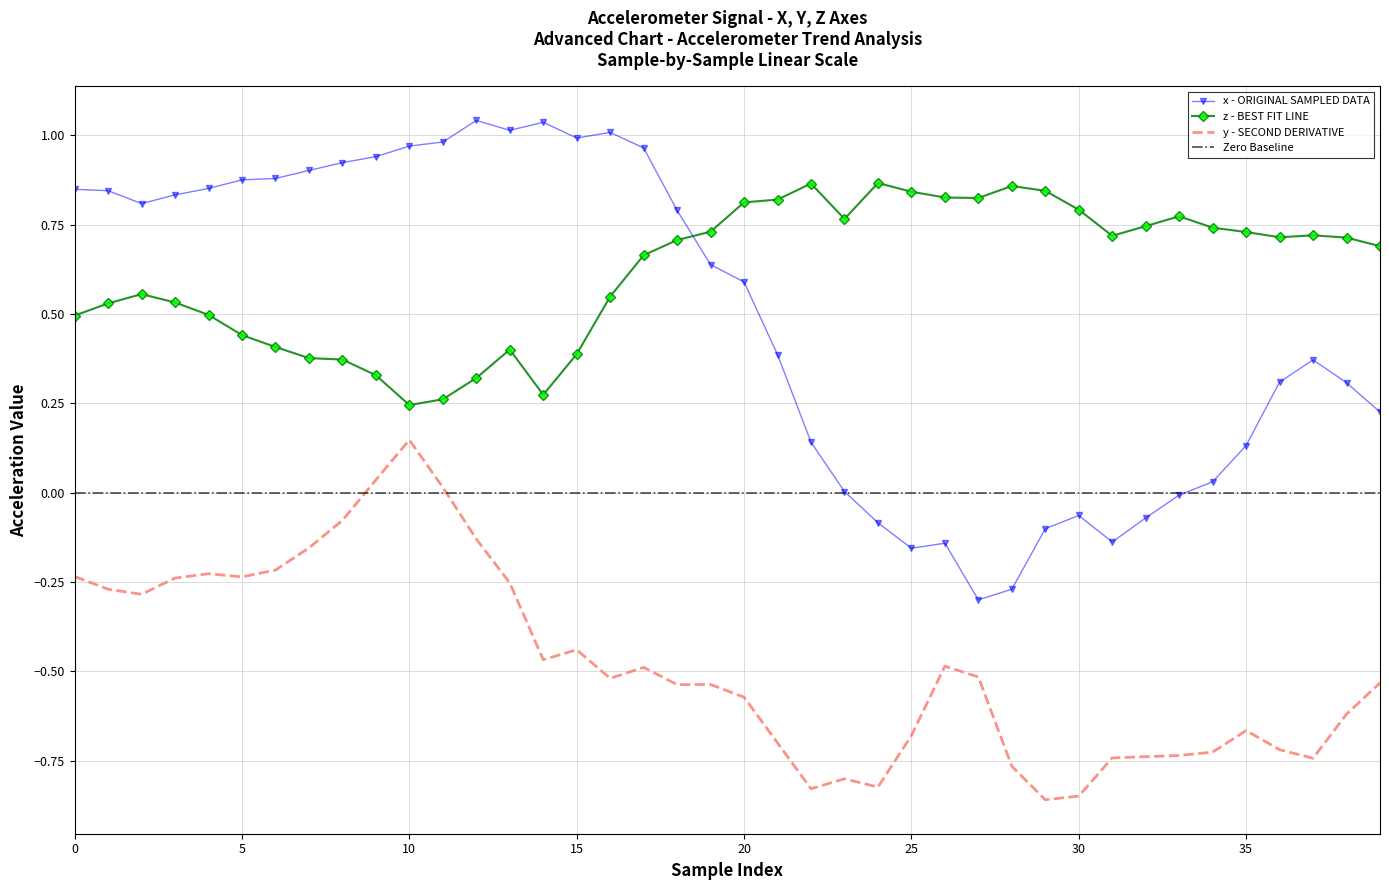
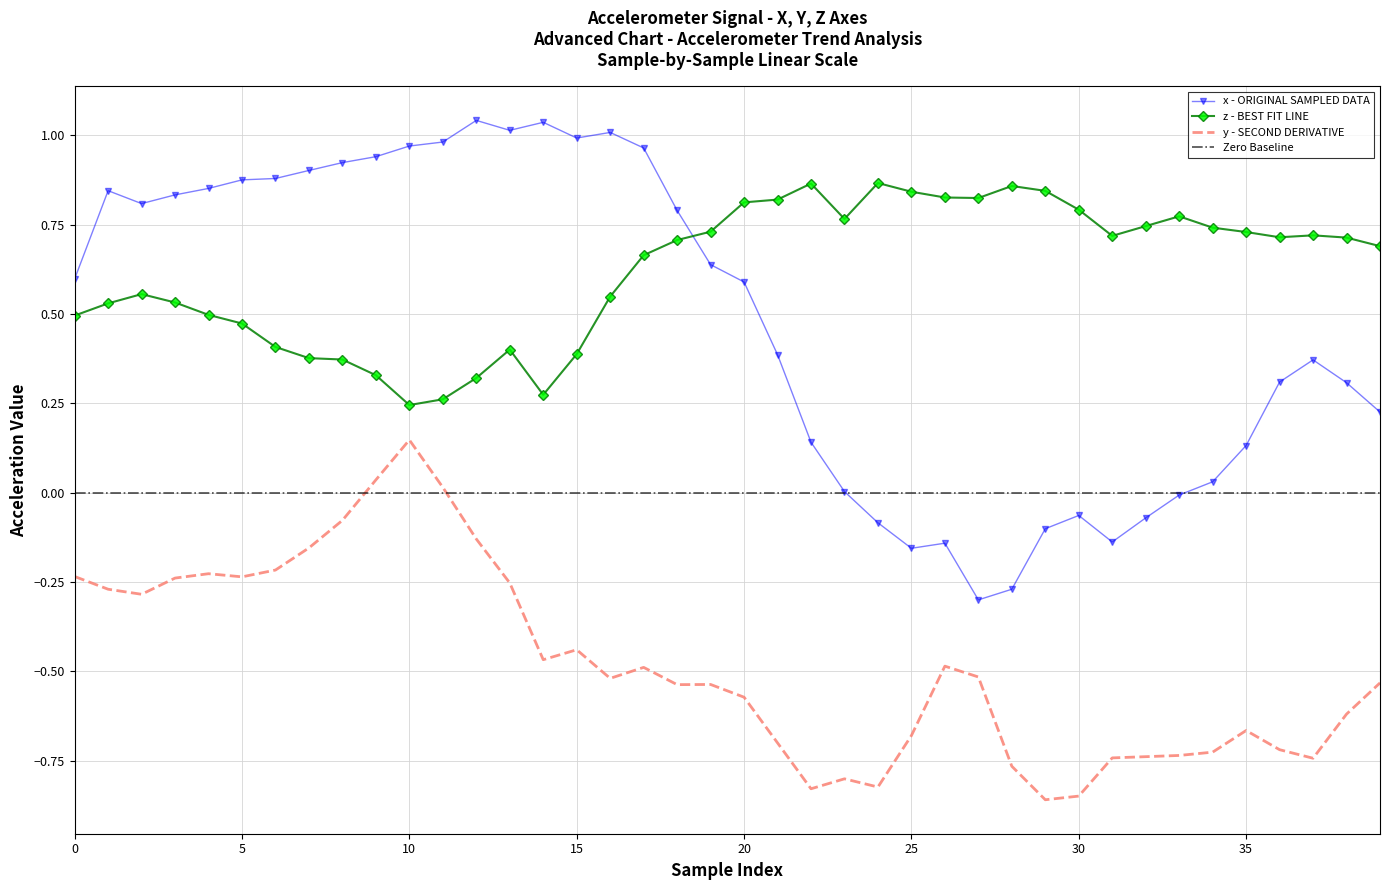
x - ORIGINAL SAMPLED DATA, 0: 0.85 -> 0.60
z - BEST FIT LINE, 5: 0.44 -> 0.47
